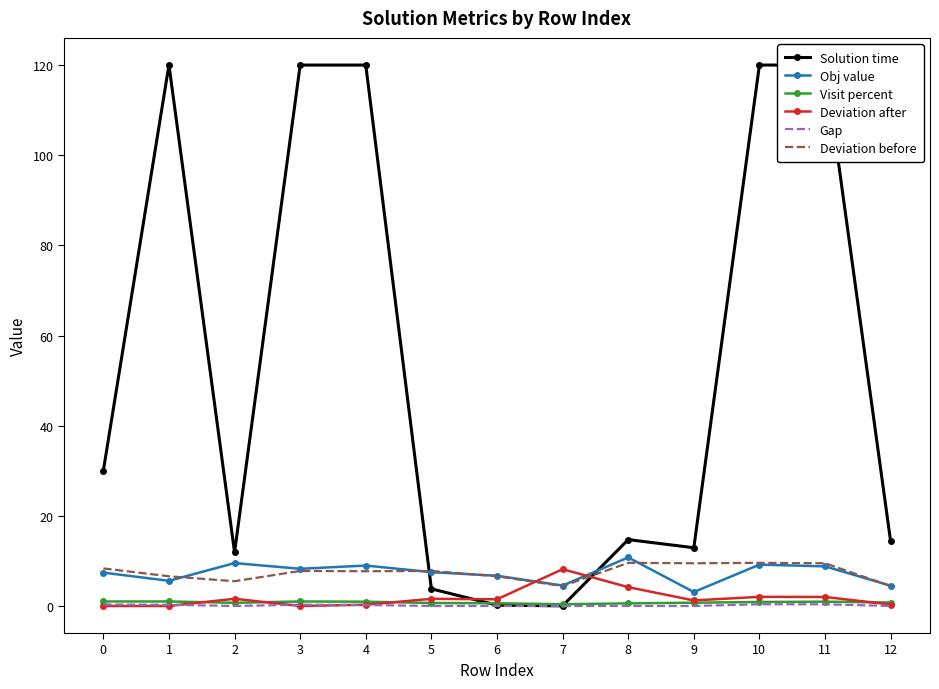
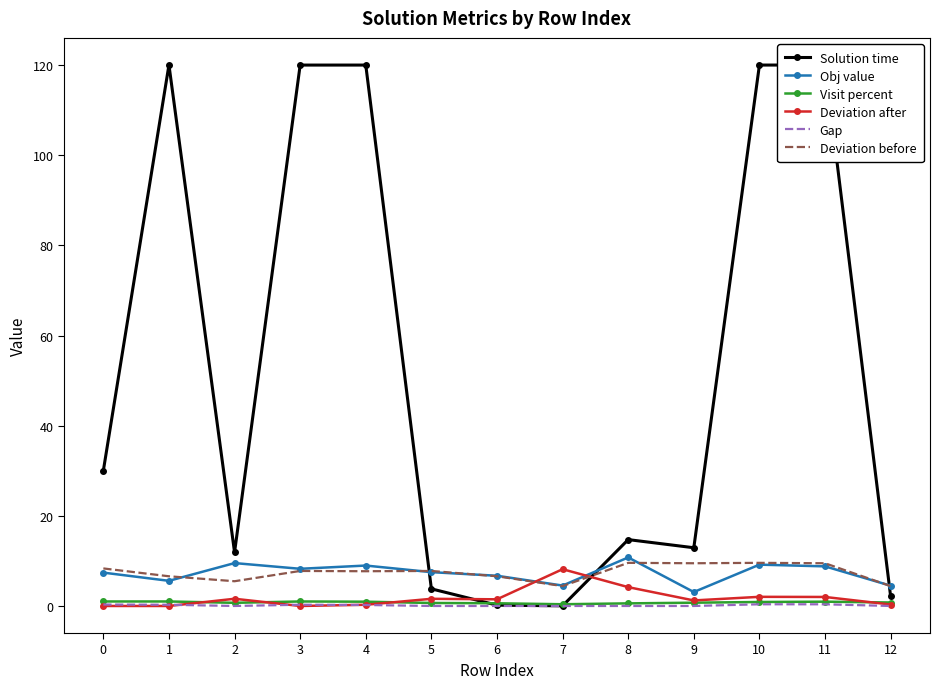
Solution time, 12: 14 -> 2
